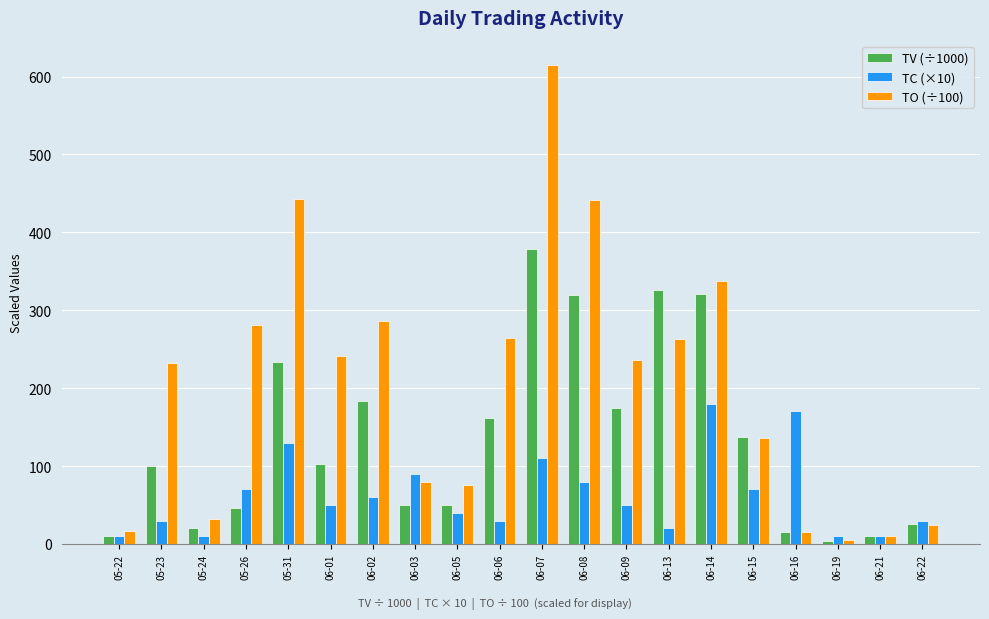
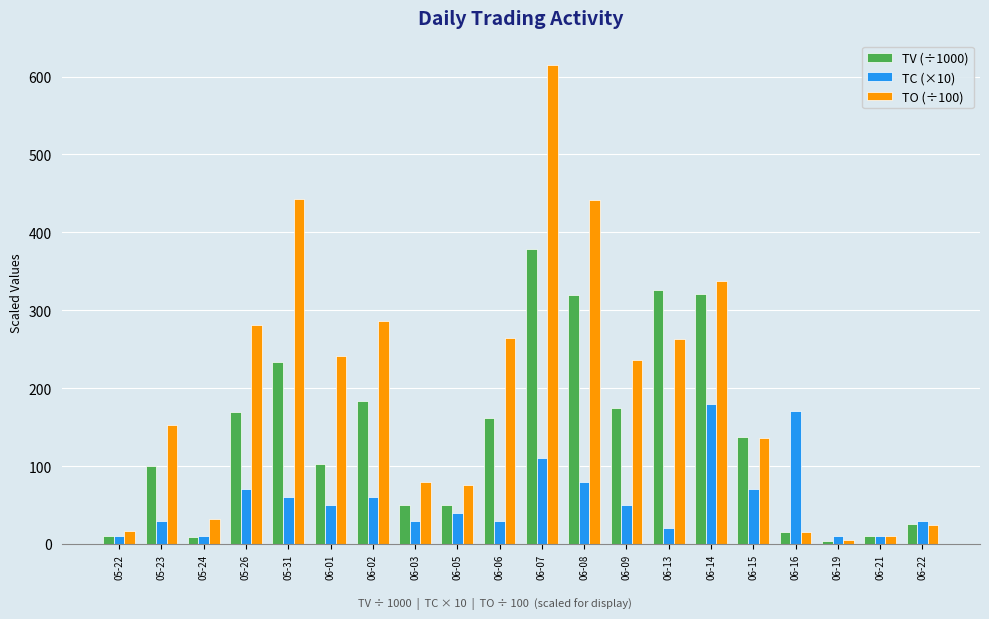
TO (÷100), 05-23: 230 -> 150
TV (÷1000), 05-24: 20 -> 10
TV (÷1000), 05-26: 50 -> 170
TC (×10), 05-31: 130 -> 60
TC (×10), 06-03: 90 -> 30
